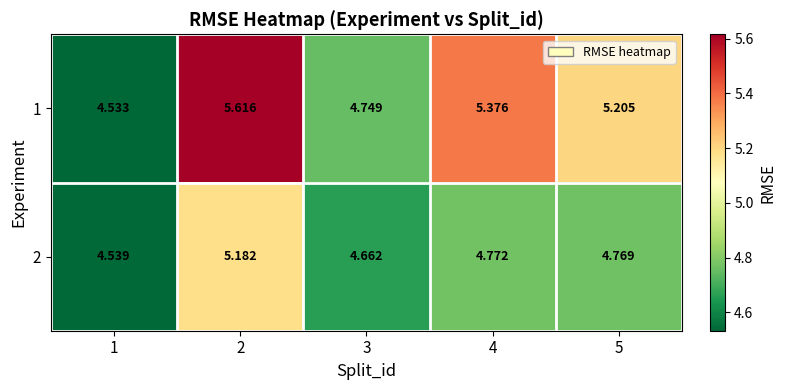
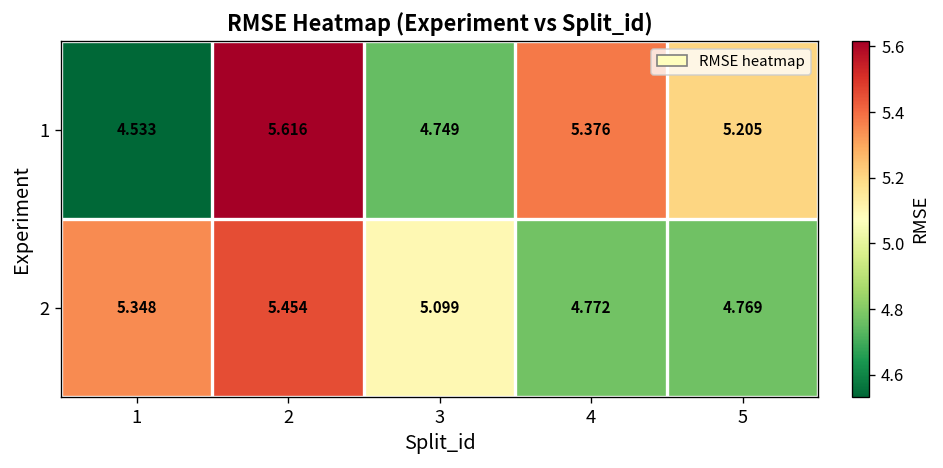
2, 1: 4.539 -> 5.348
2, 2: 5.182 -> 5.454
2, 3: 4.662 -> 5.099
